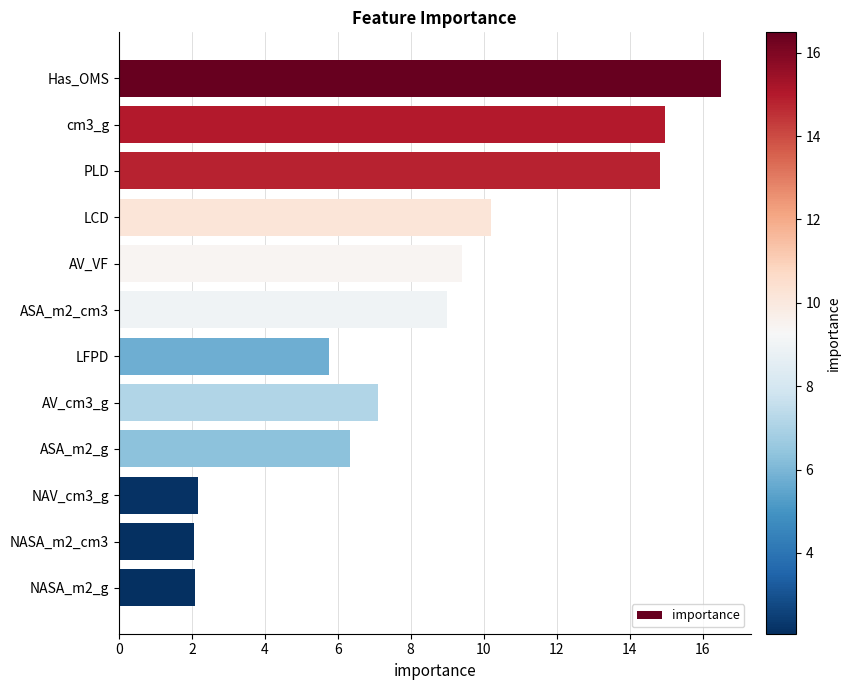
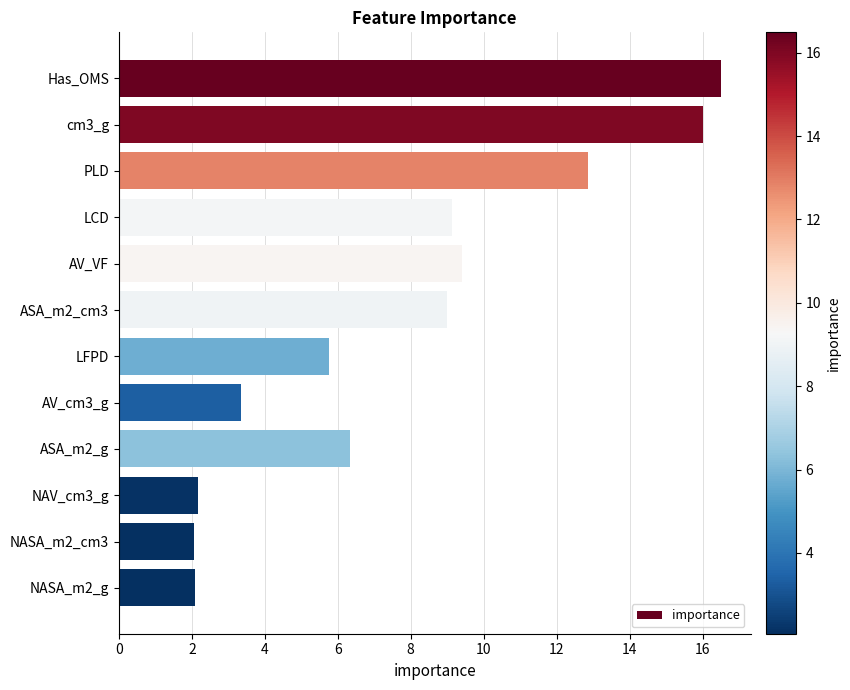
cm3_g: 15.0 -> 16.0
PLD: 14.8 -> 12.9
LCD: 10.2 -> 9.1
AV_cm3_g: 7.1 -> 3.3
